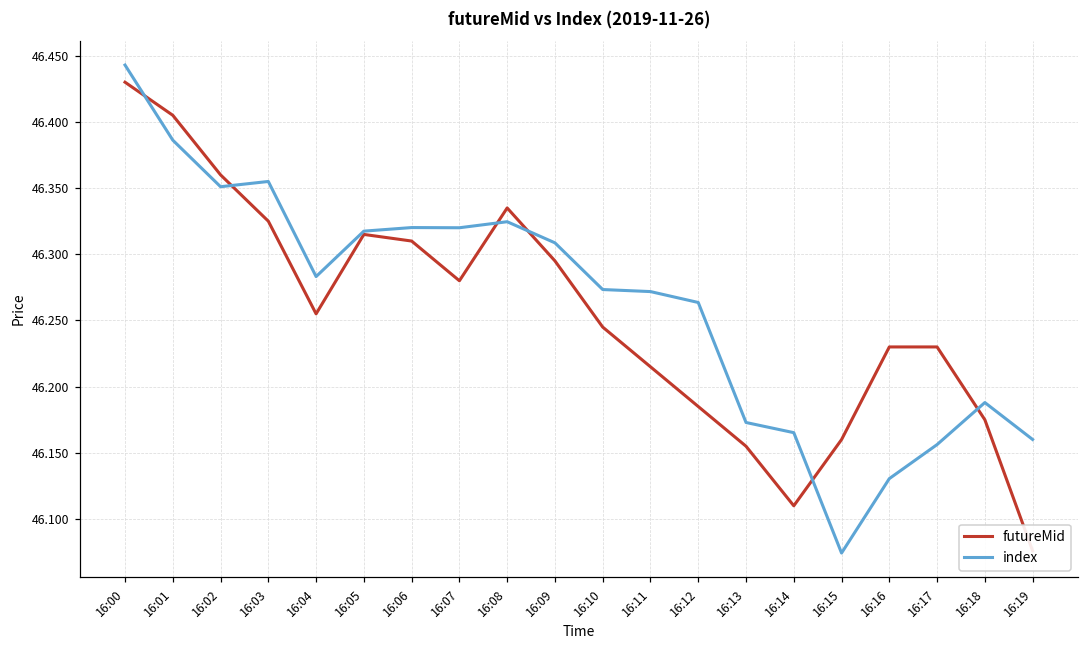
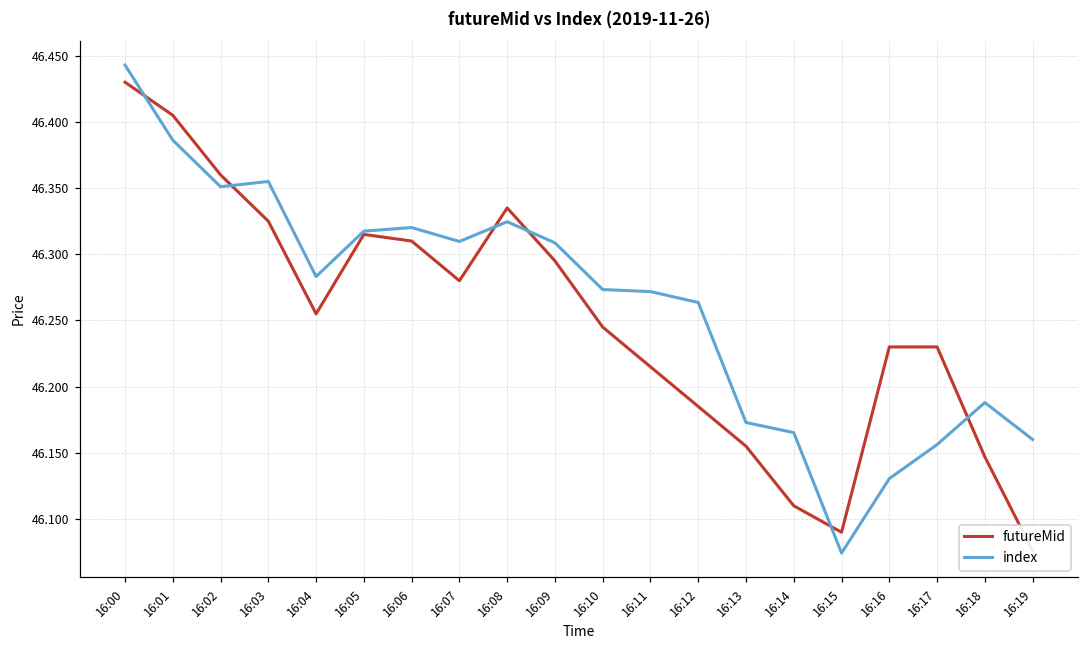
index, 16:07: 46.320 -> 46.310
futureMid, 16:15: 46.16 -> 46.09
futureMid, 16:18: 46.175 -> 46.147
